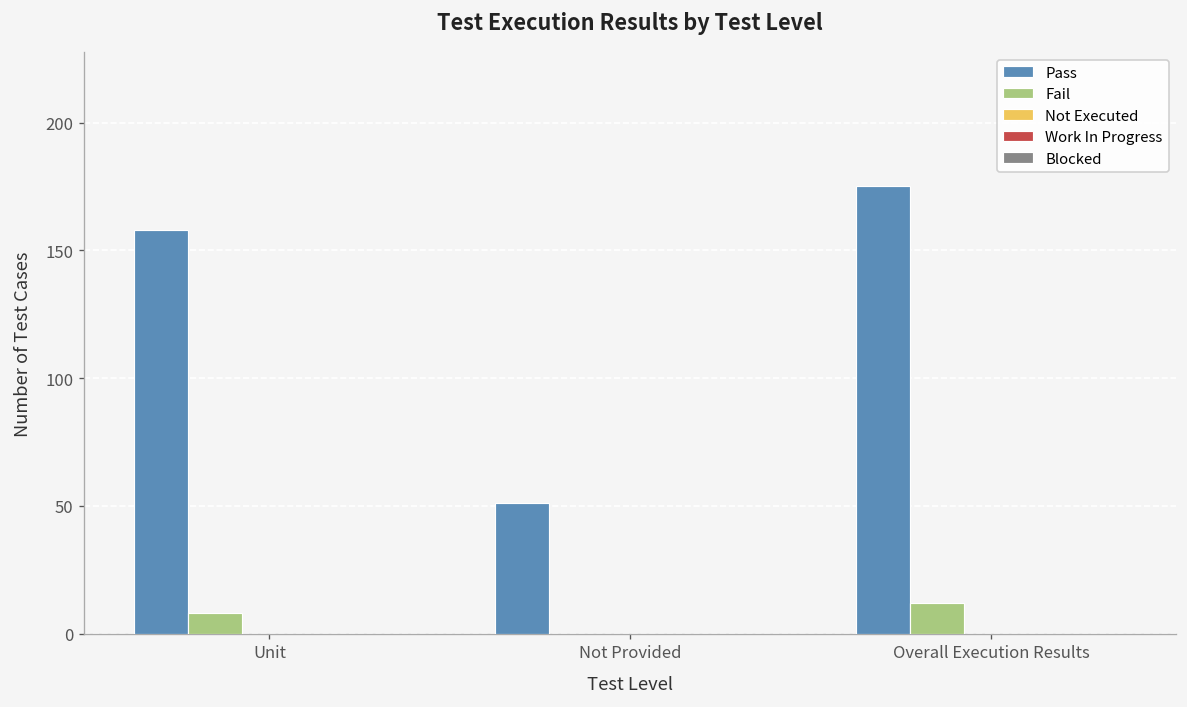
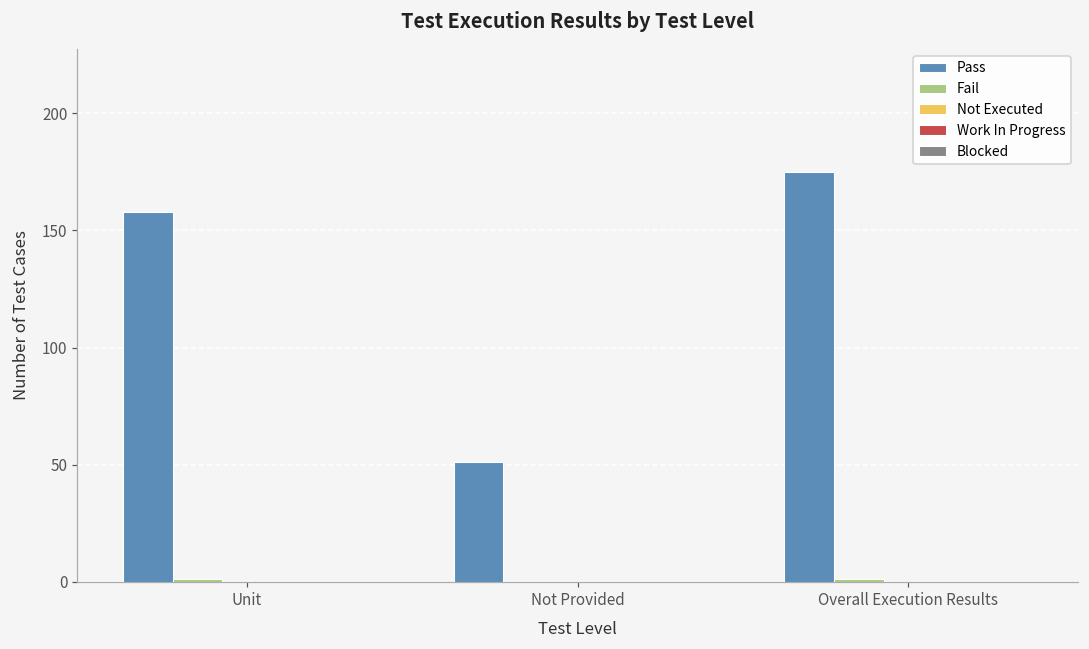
Fail, Unit: 8 -> 1
Fail, Overall Execution Results: 12 -> 1
